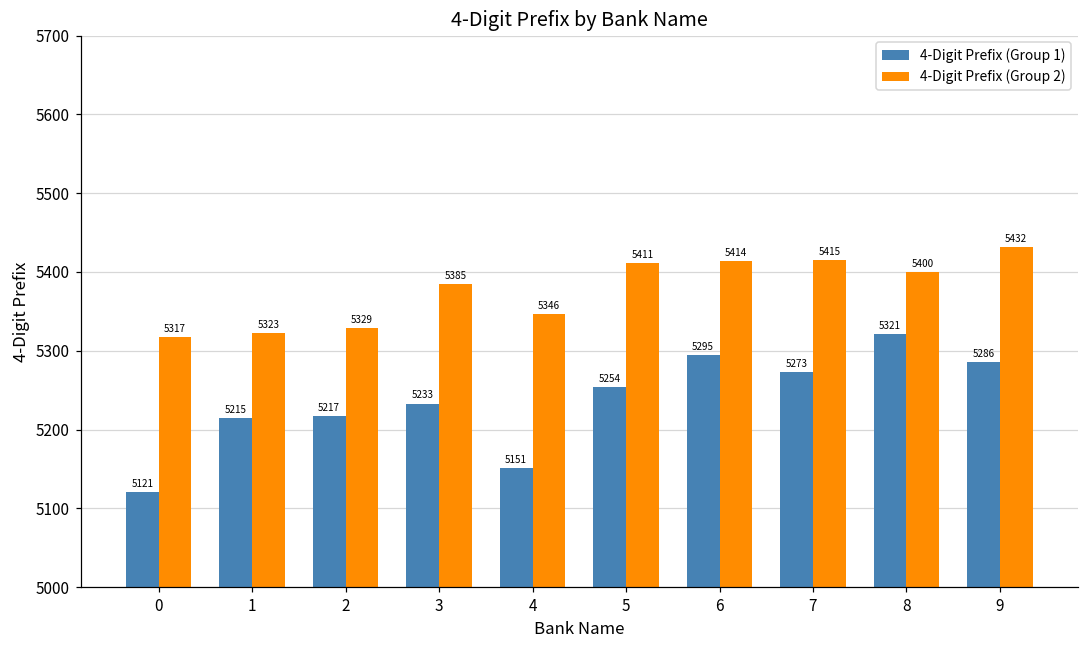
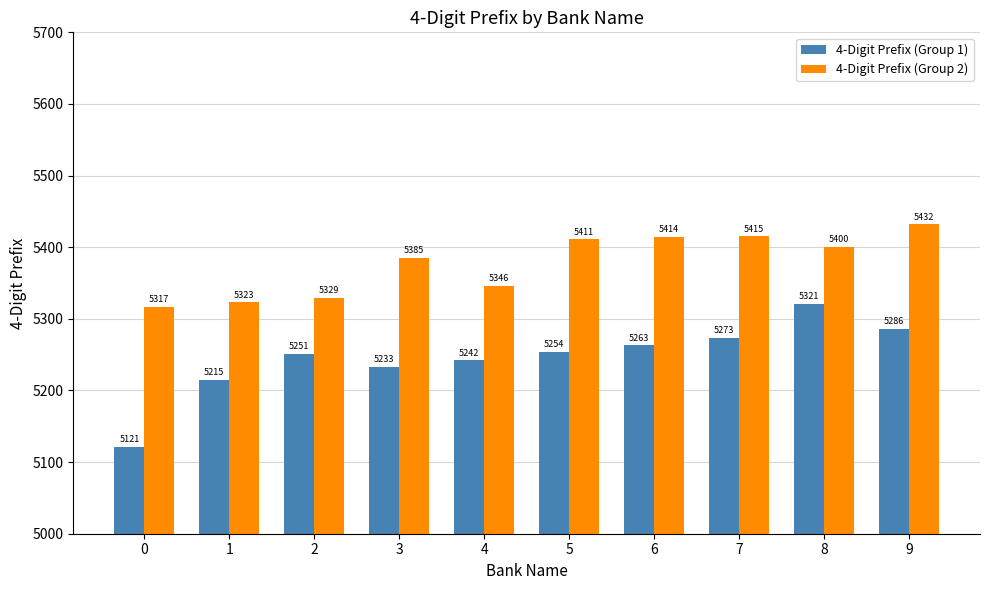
4-Digit Prefix (Group 1), 2: 5217 -> 5251
4-Digit Prefix (Group 1), 4: 5151 -> 5242
4-Digit Prefix (Group 1), 6: 5295 -> 5263
